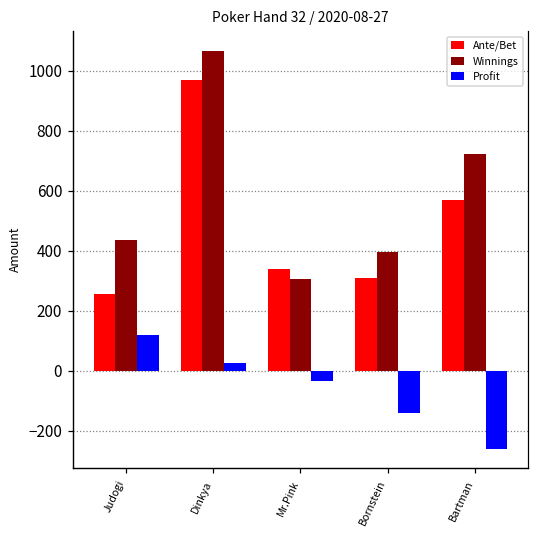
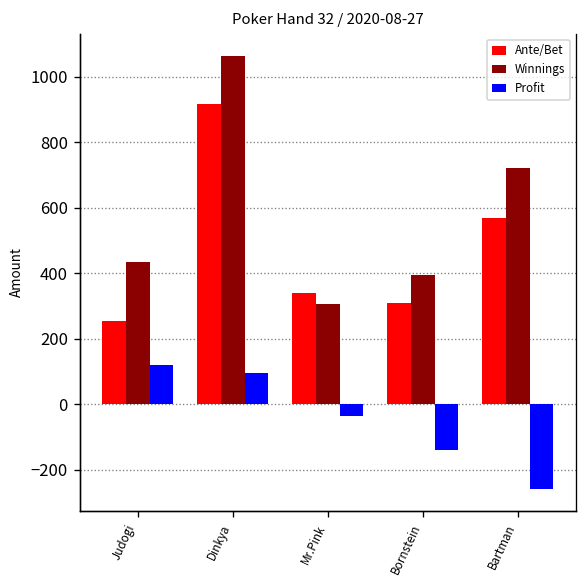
Ante/Bet, Dinkya: 970 -> 920
Profit, Dinkya: 20 -> 100
